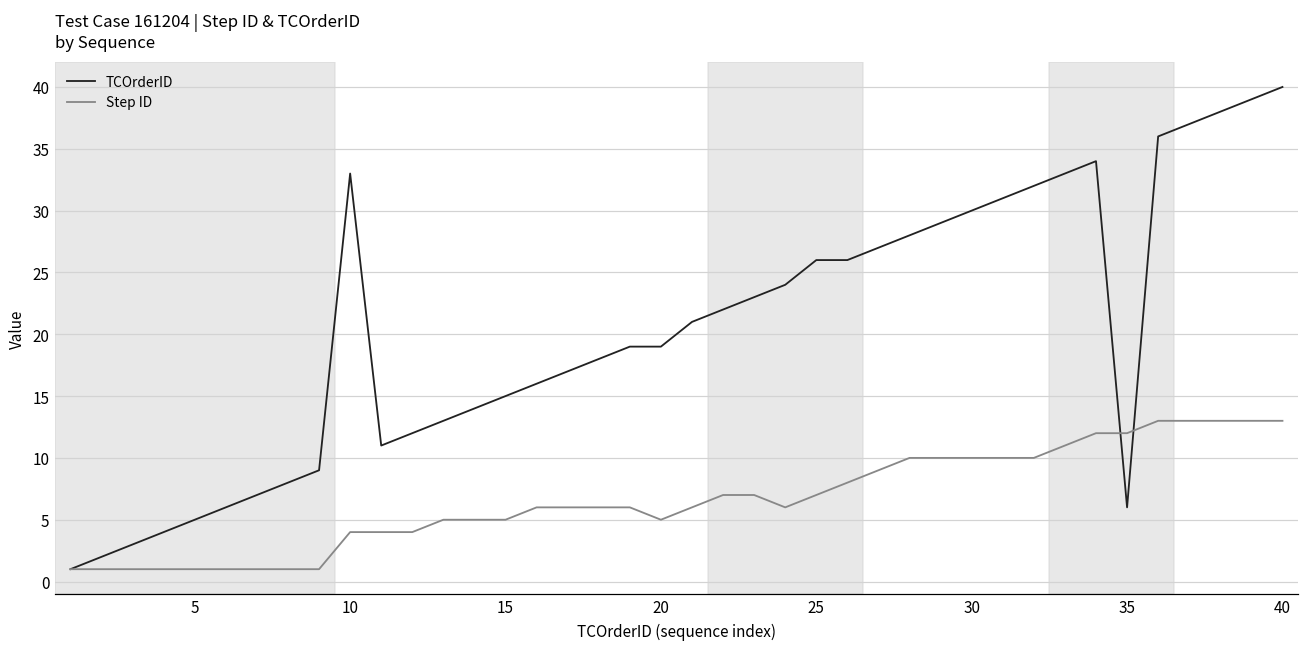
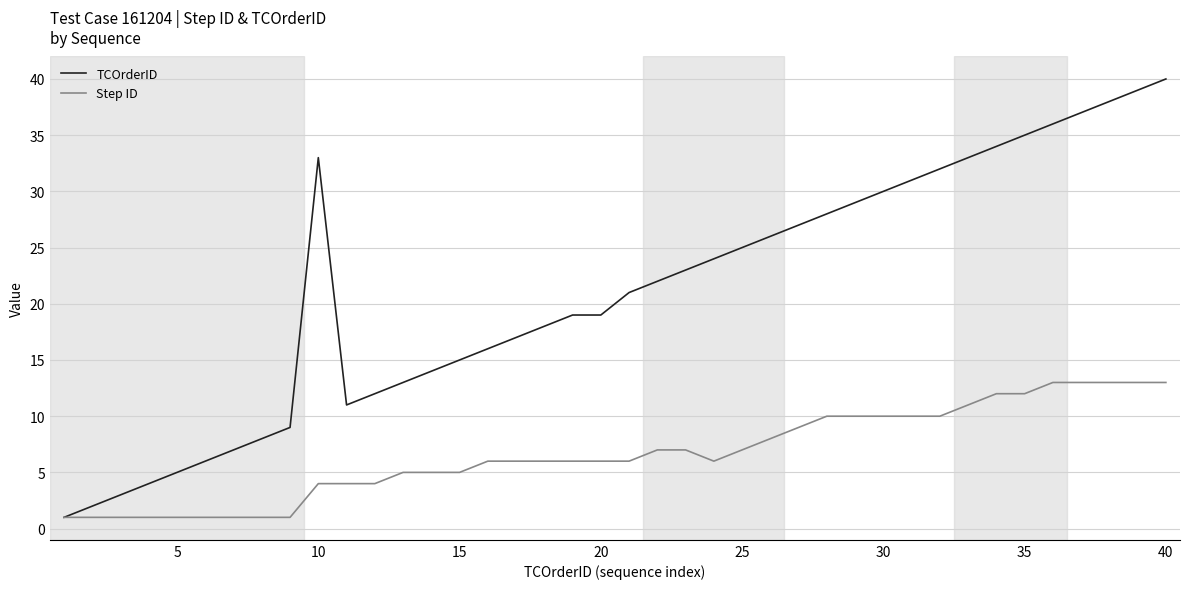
Step ID, 20: 5 -> 6
TCOrderID, 25: 26 -> 25
TCOrderID, 35: 6 -> 35
